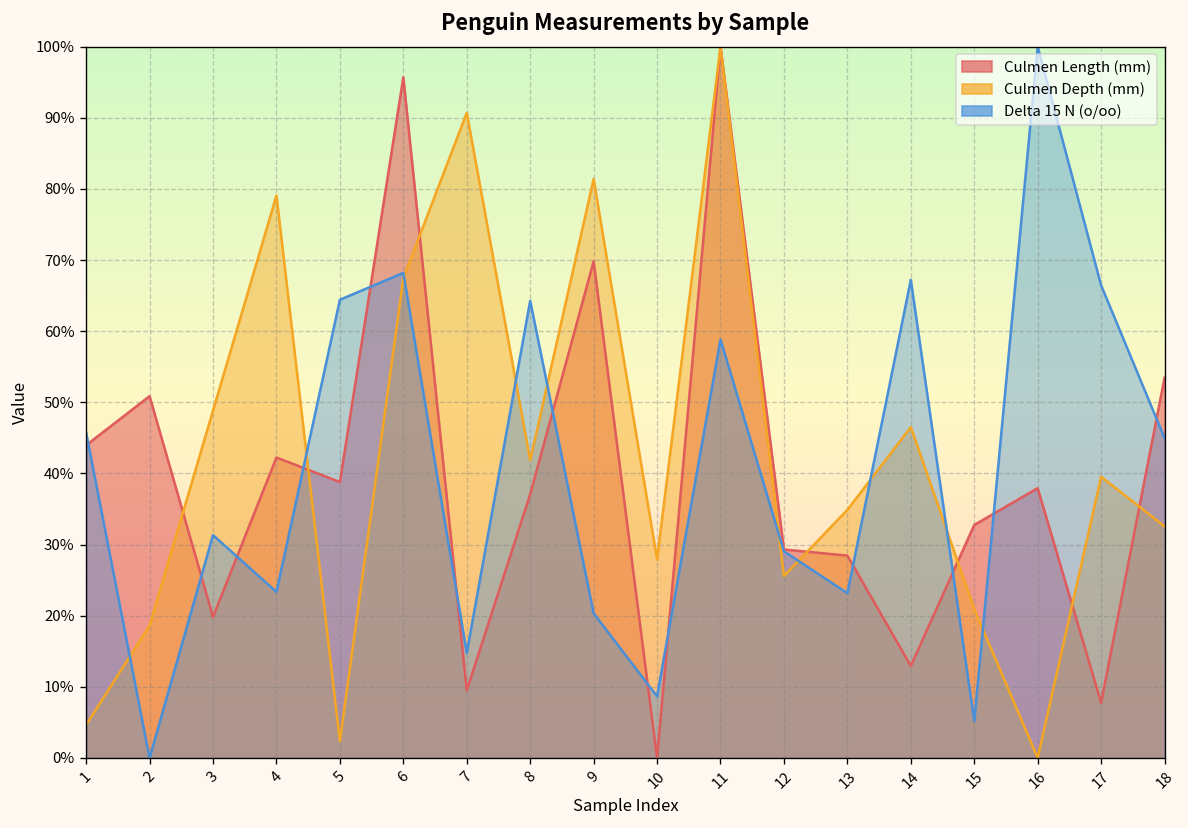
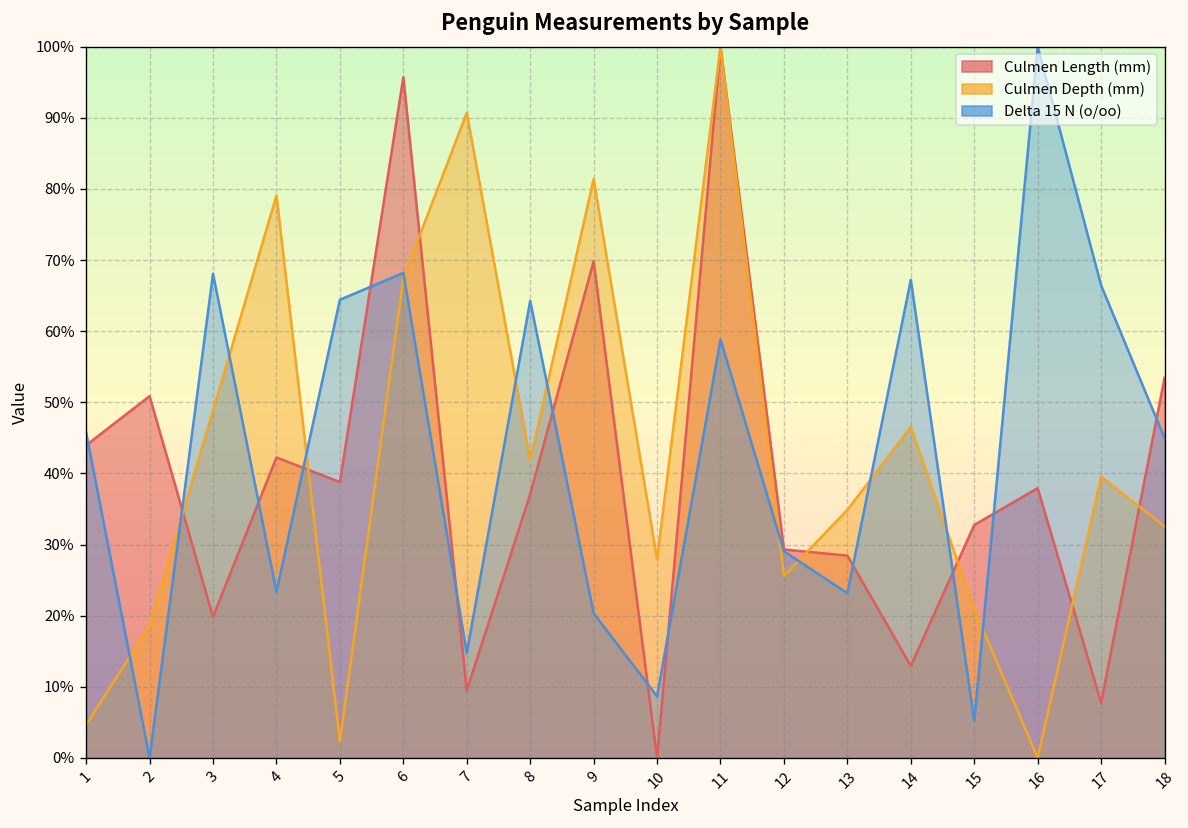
Delta 15 N (o/oo), 3: 31% -> 68%
